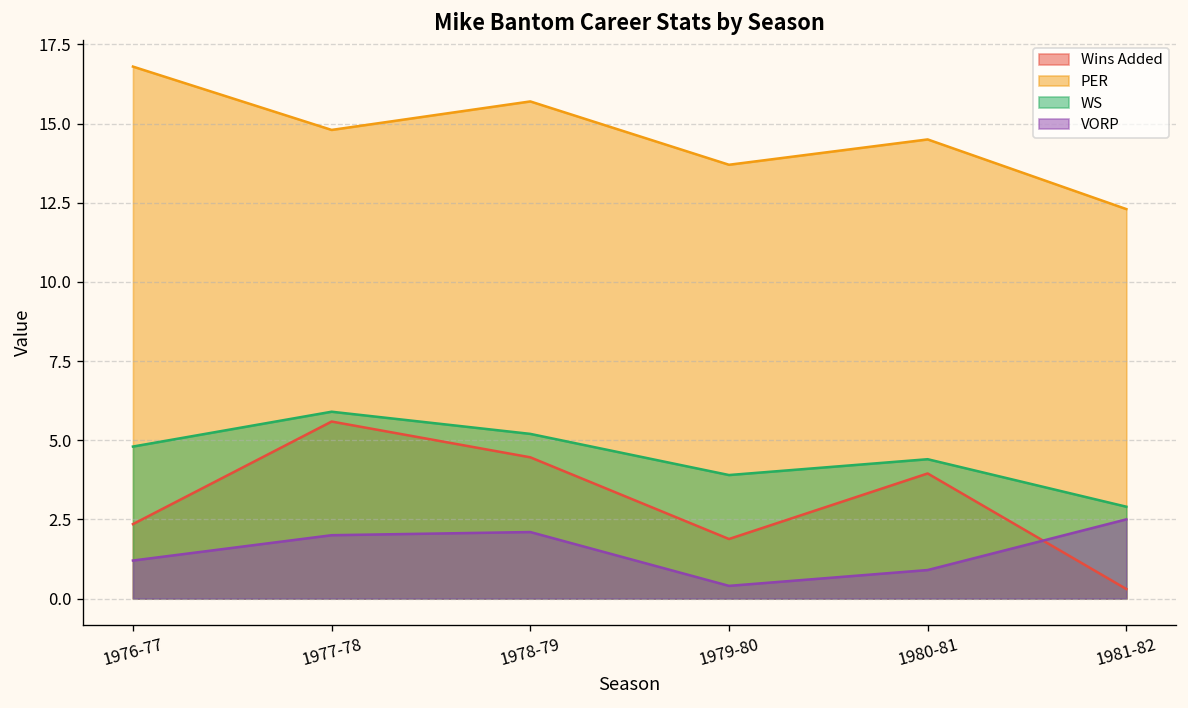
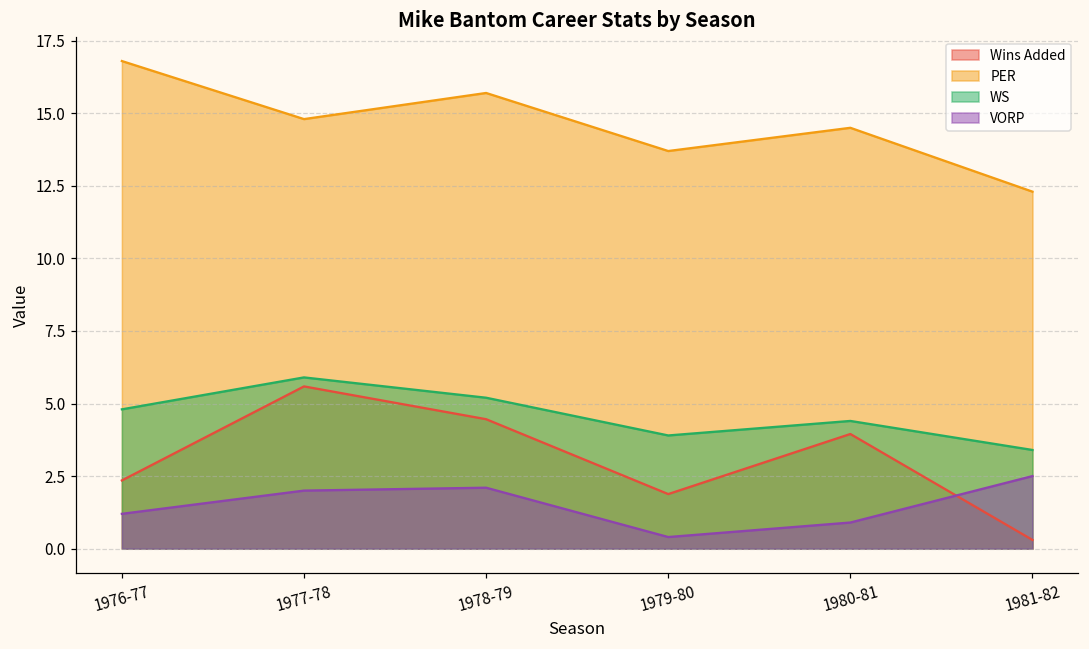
WS, 1981-82: 2.9 -> 3.4
